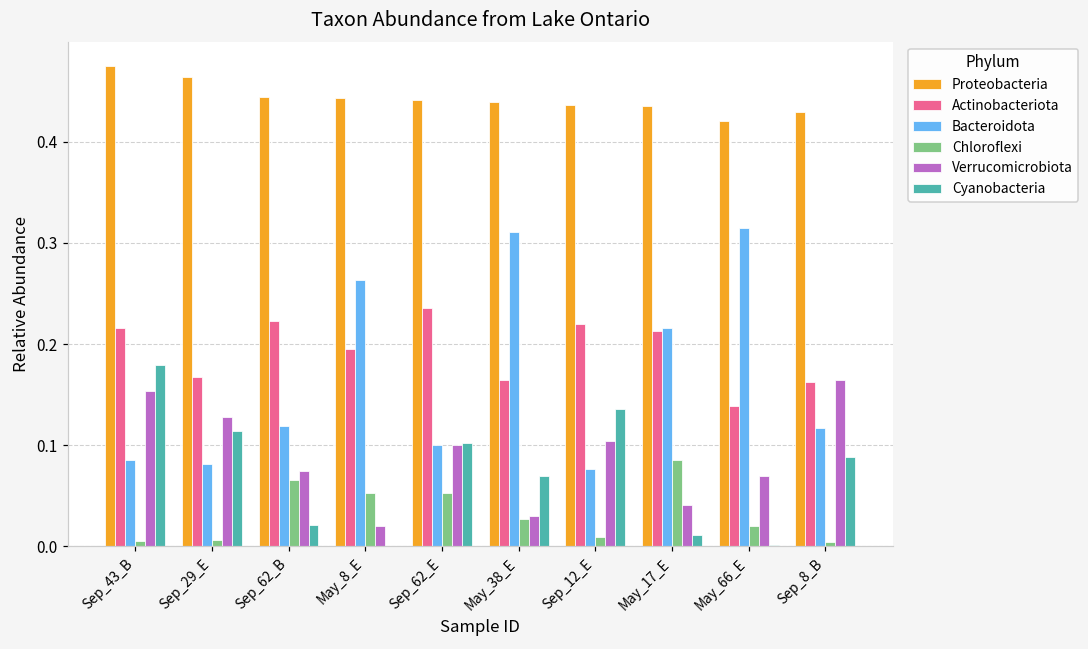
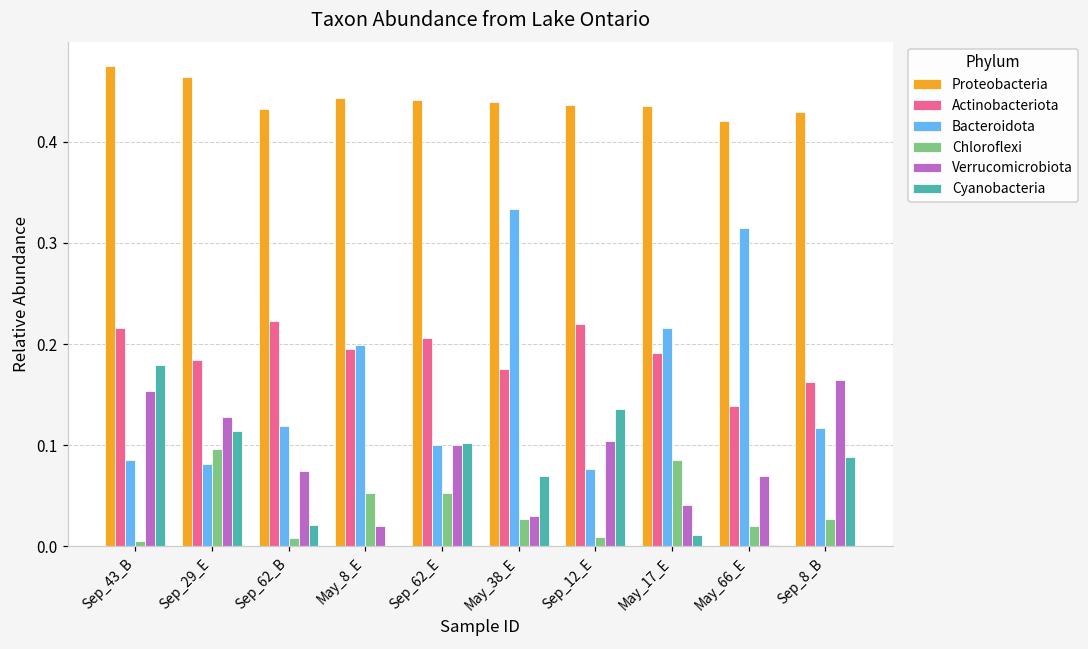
Actinobacteriota, Sep_29_E: 0.17 -> 0.18
Chloroflexi, Sep_29_E: 0.01 -> 0.10
Proteobacteria, Sep_62_B: 0.44 -> 0.43
Chloroflexi, Sep_62_B: 0.07 -> 0.01
Bacteroidota, May_8_E: 0.26 -> 0.20
Actinobacteriota, Sep_62_E: 0.24 -> 0.21
Actinobacteriota, May_38_E: 0.16 -> 0.18
Bacteroidota, May_38_E: 0.31 -> 0.33
Actinobacteriota, May_17_E: 0.21 -> 0.19
Chloroflexi, Sep_8_B: 0.00 -> 0.03
